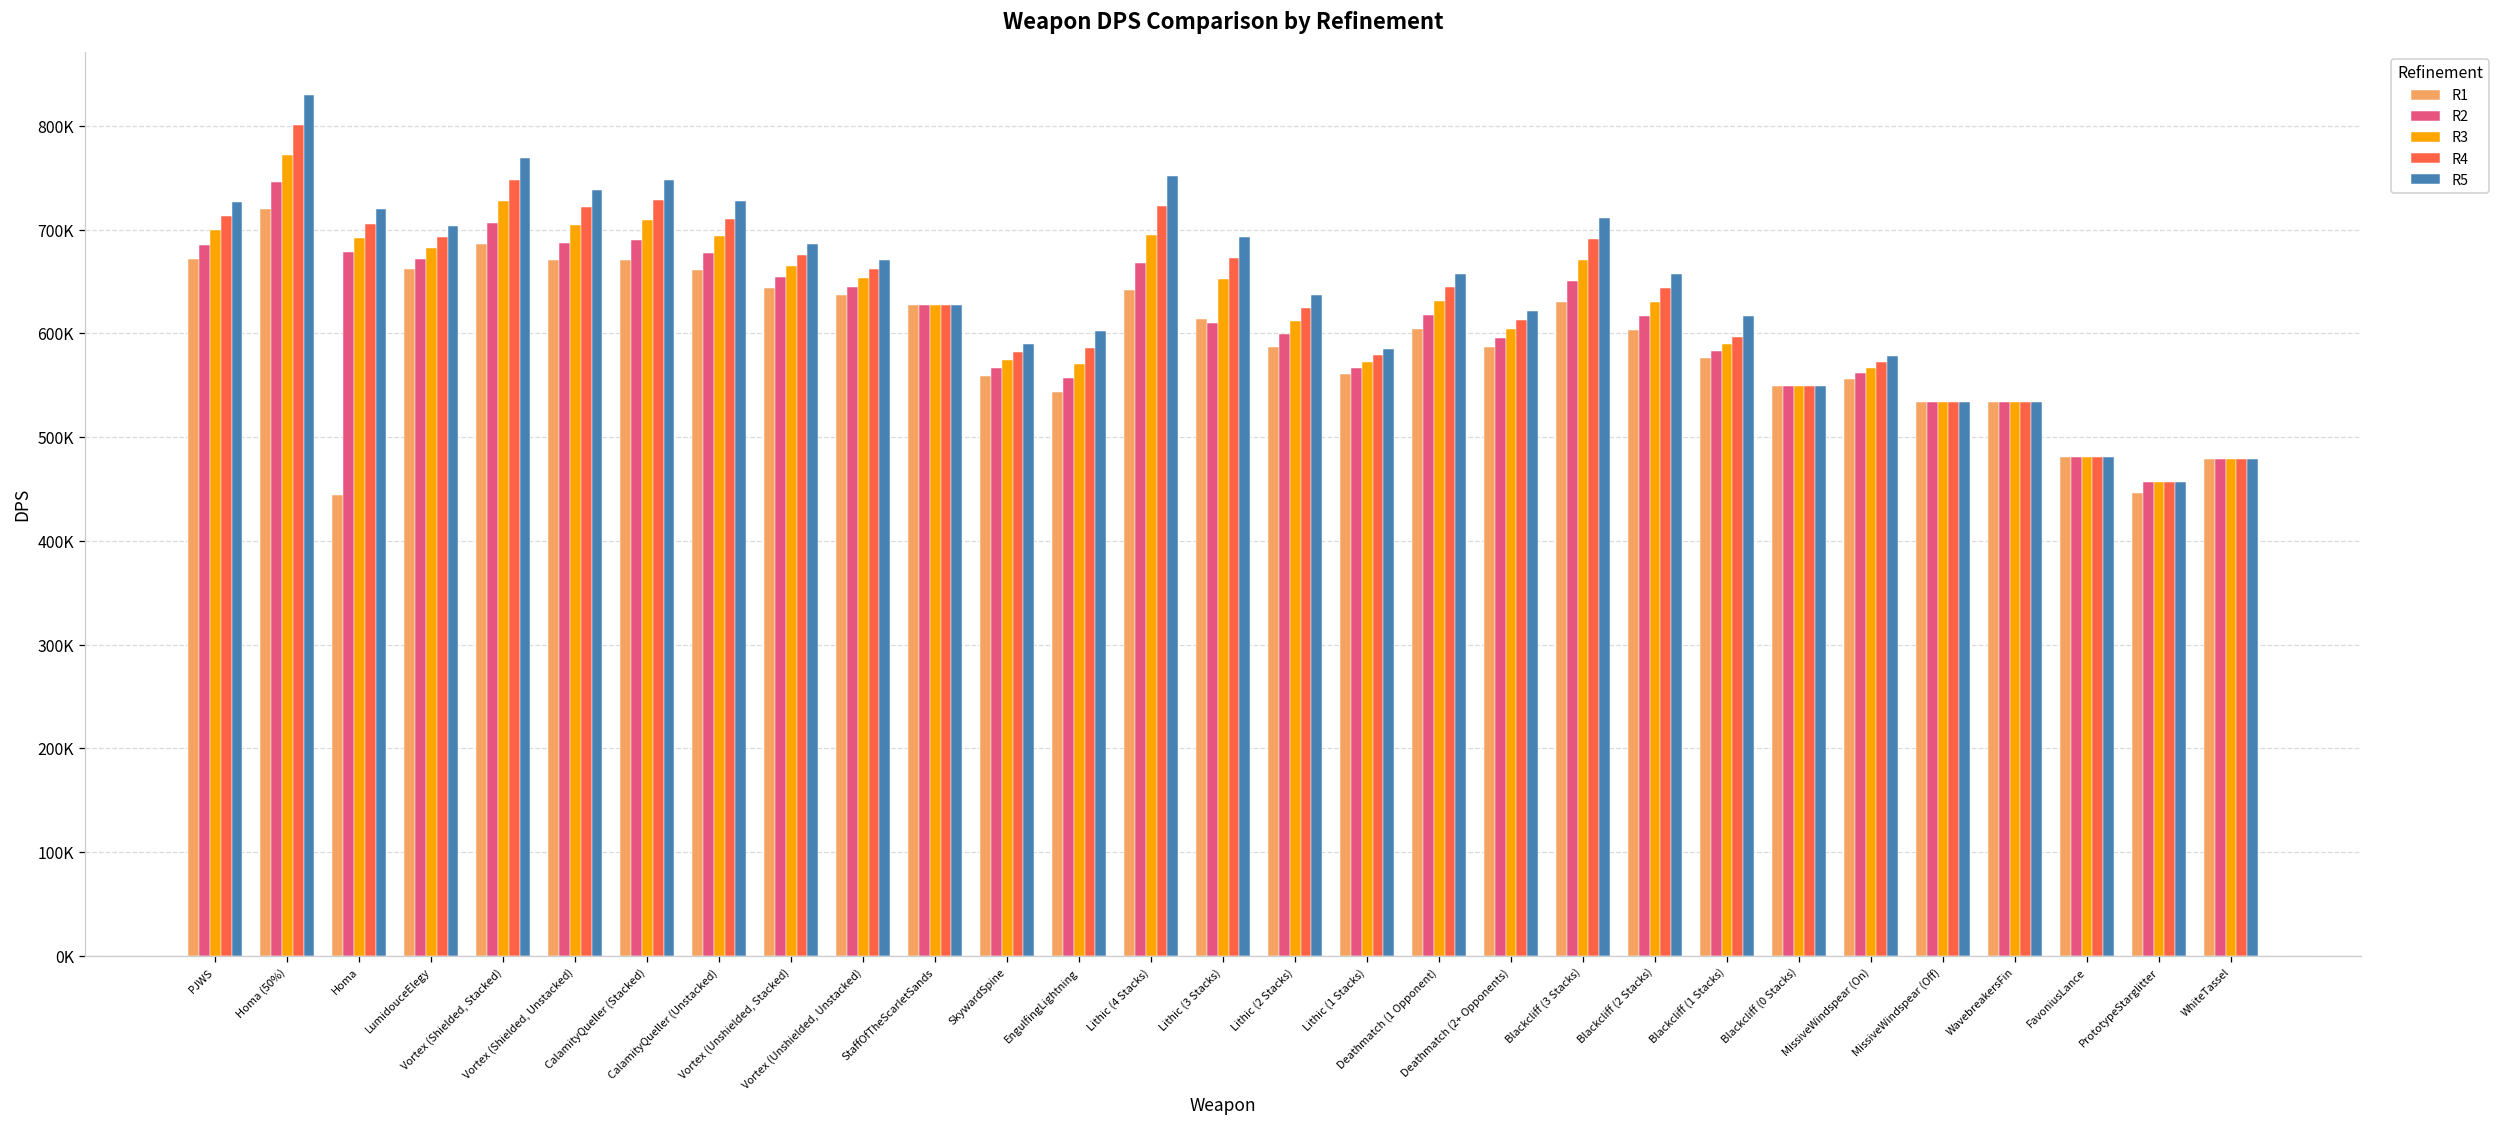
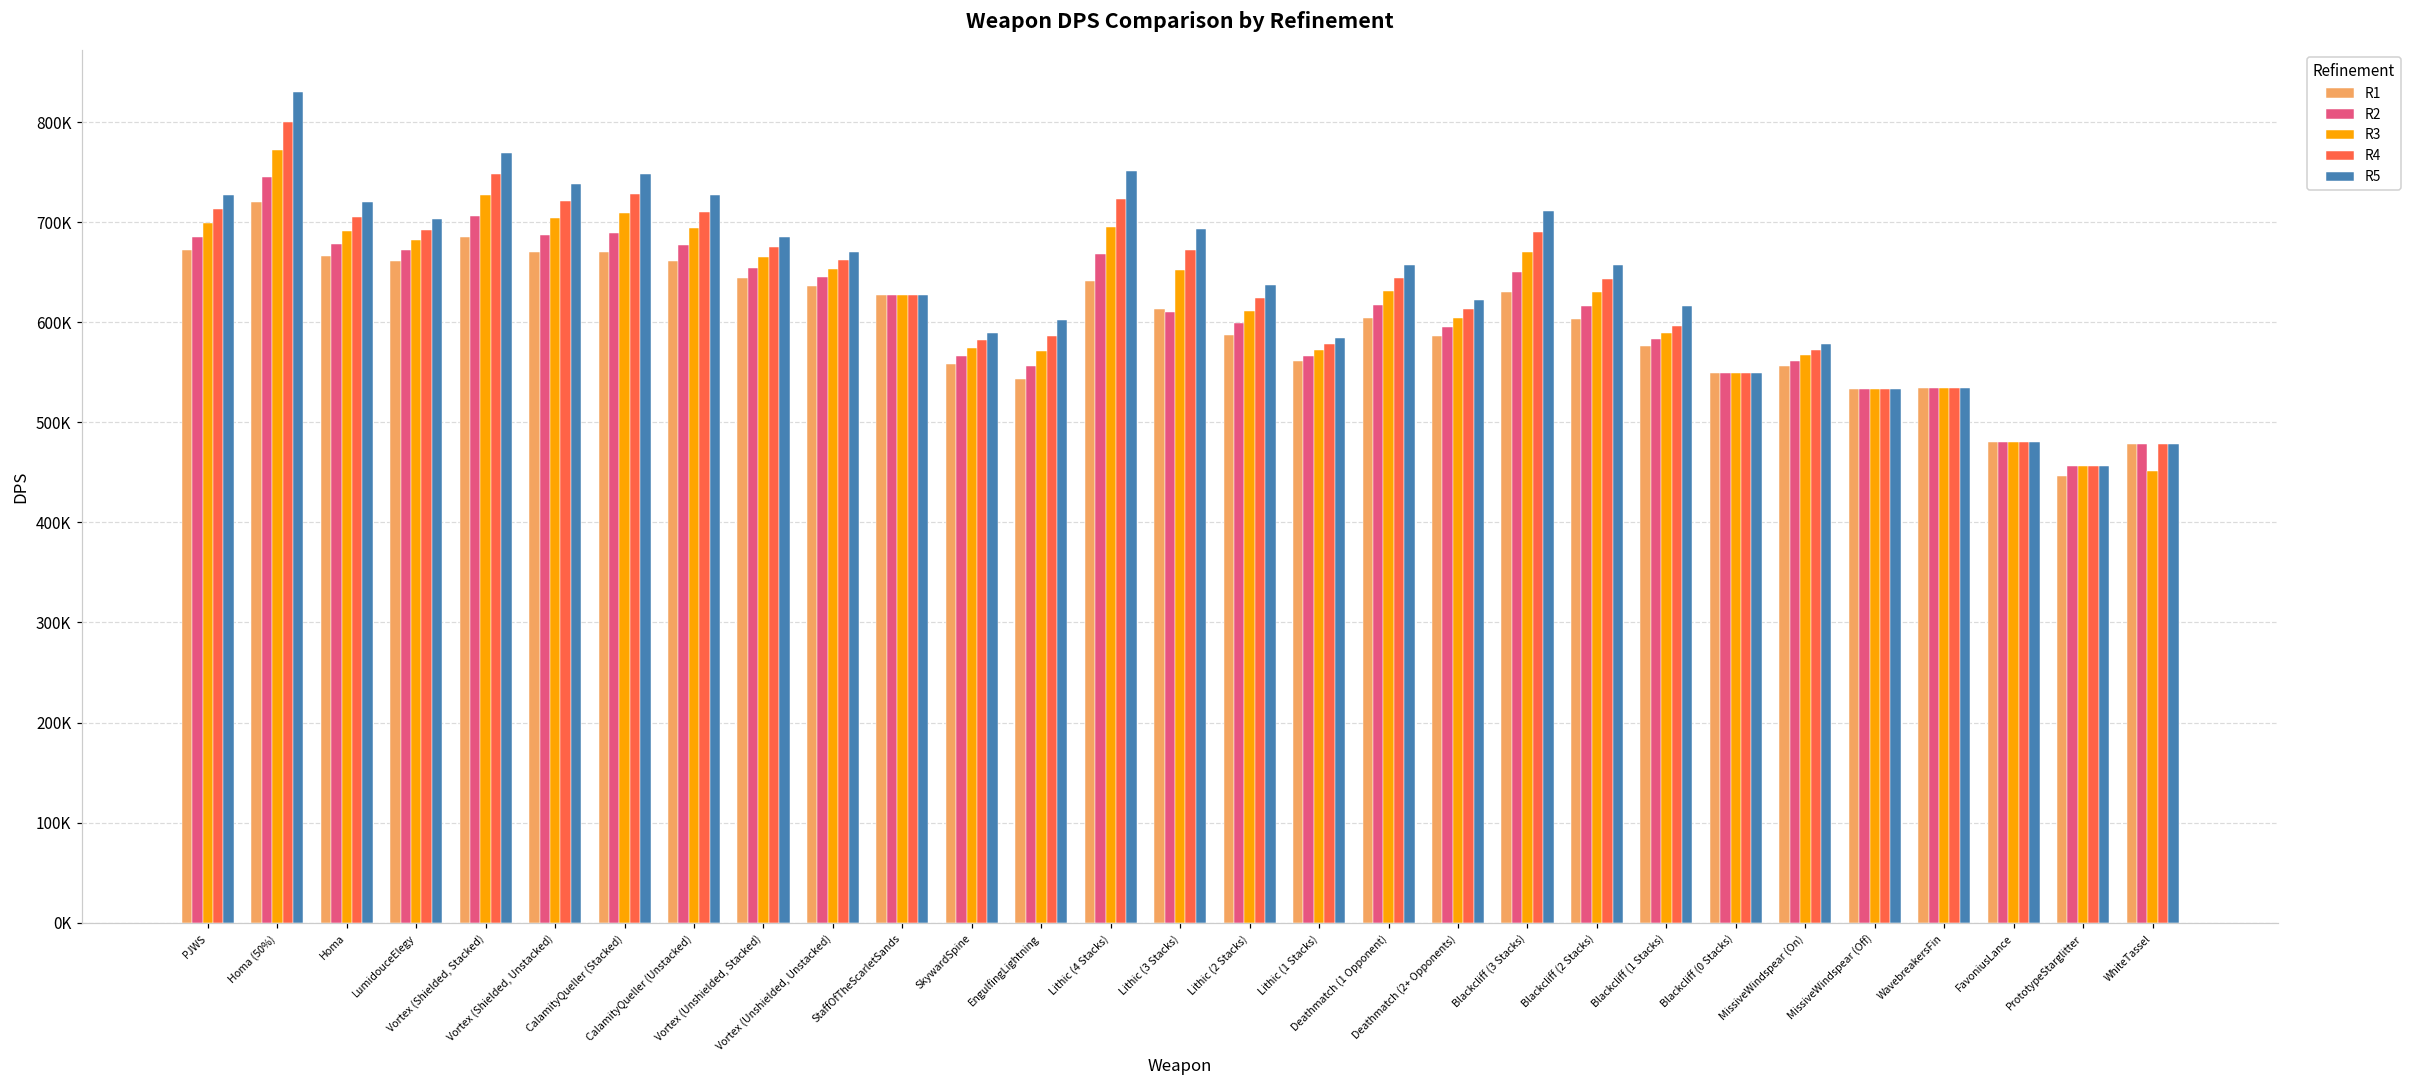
R1, Homa: 440000 -> 670000
R3, WhiteTassel: 480000 -> 450000
